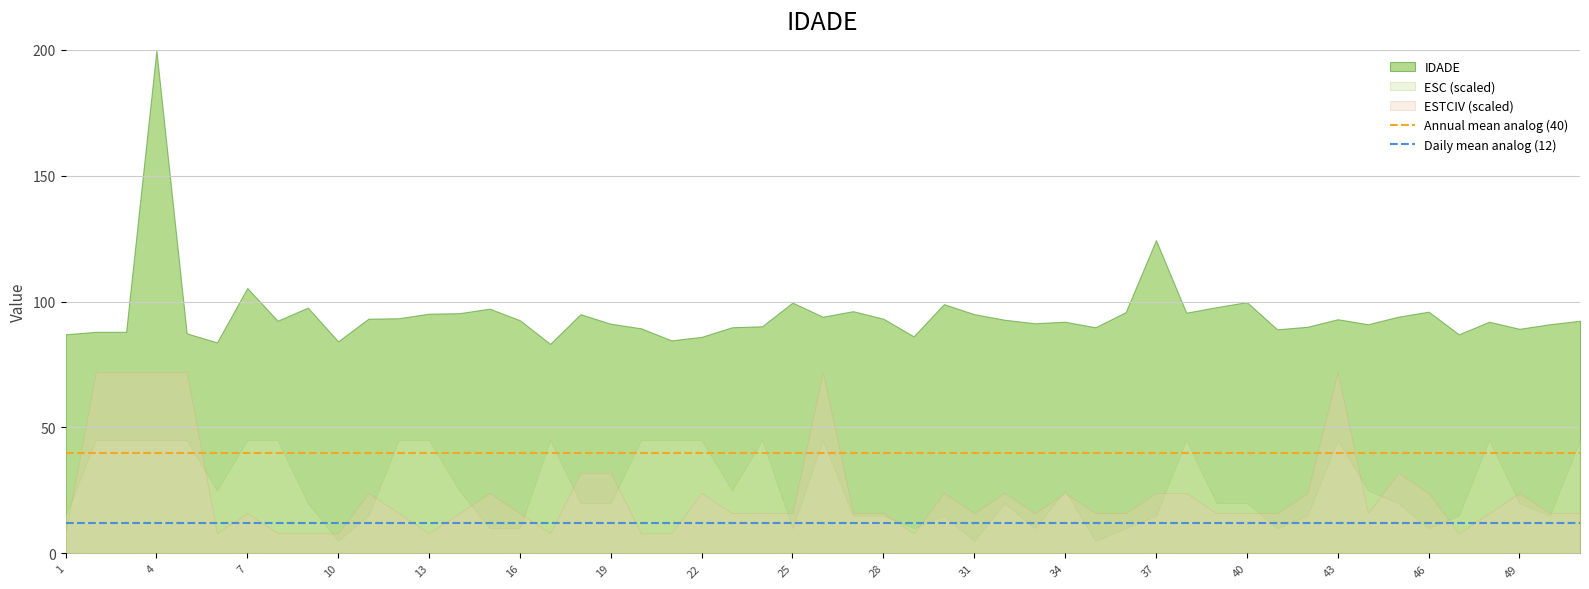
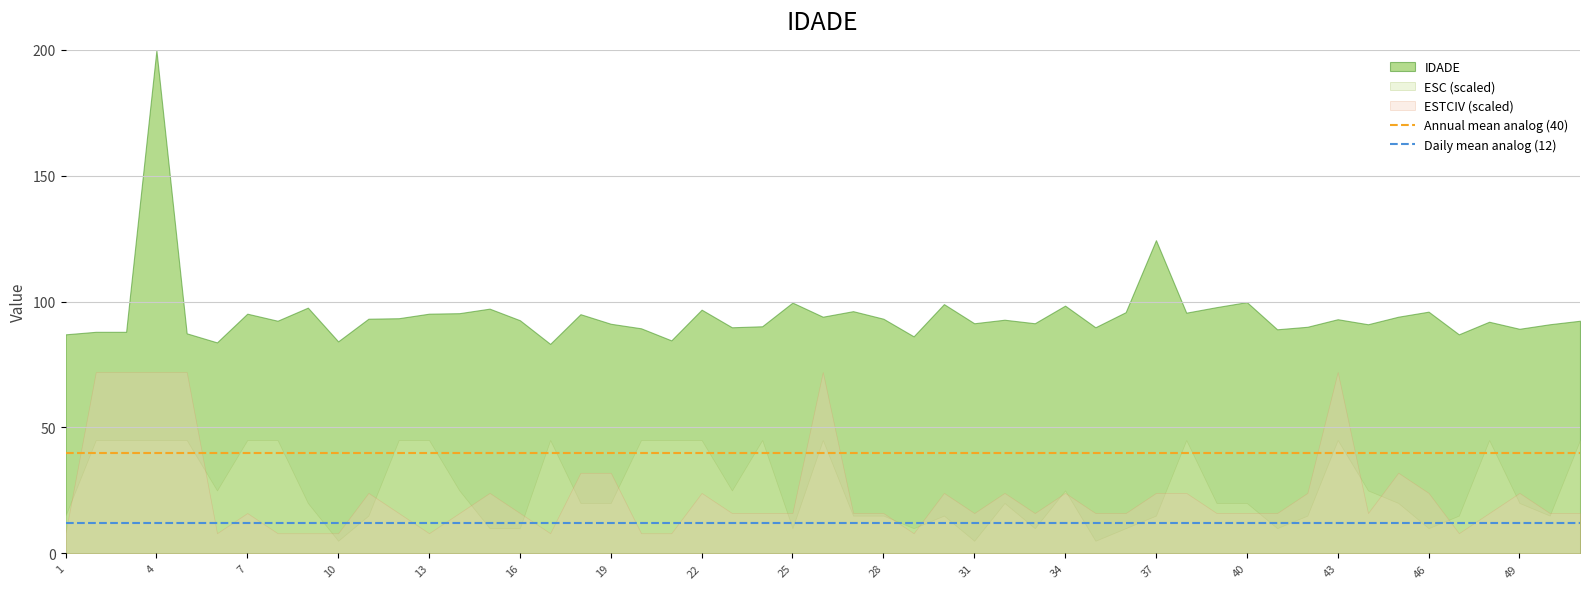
IDADE, 7: 105 -> 95
IDADE, 22: 86 -> 97
IDADE, 31: 95 -> 91
IDADE, 34: 92 -> 98
